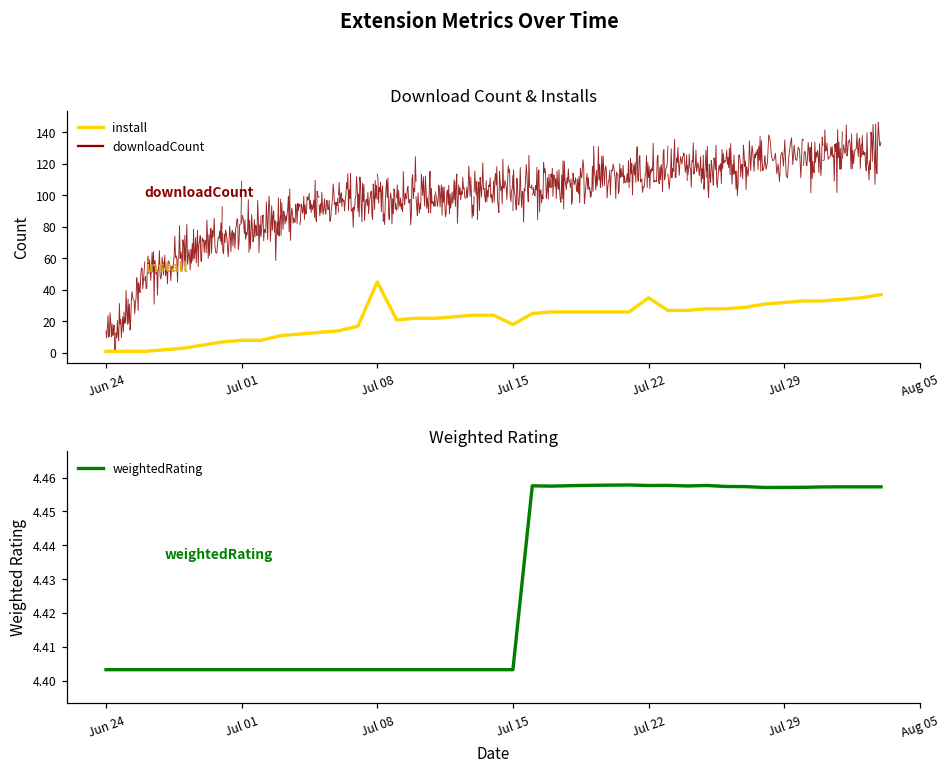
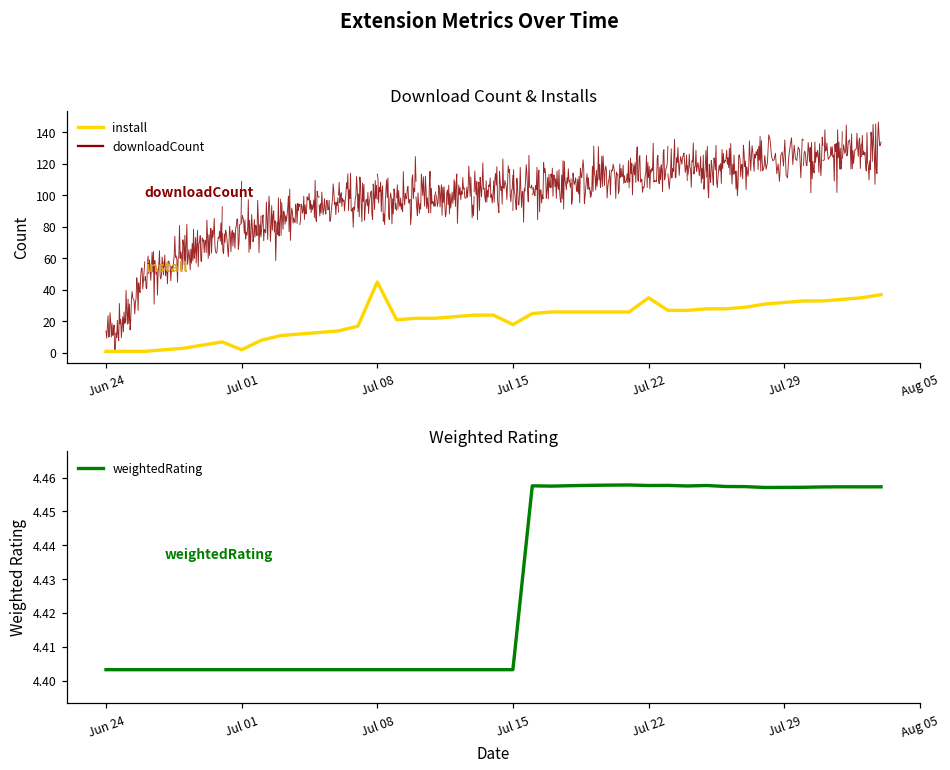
Download Count & Installs, install, Jul 01: 8 -> 2
